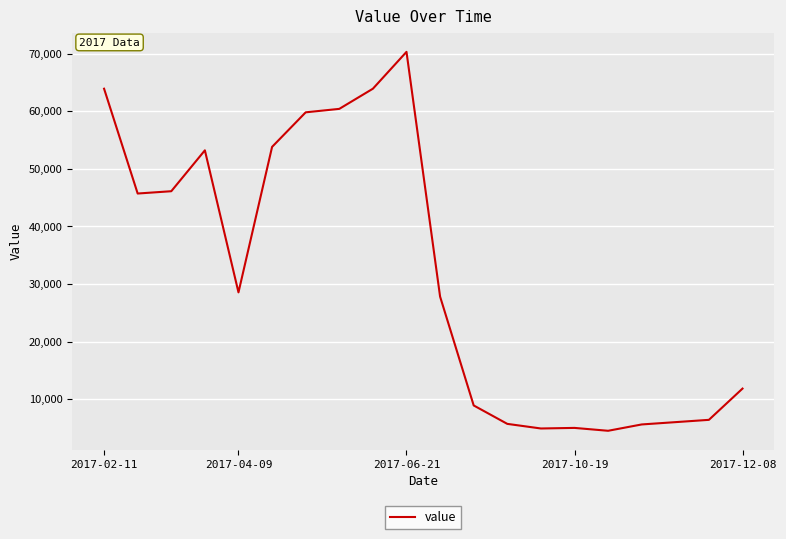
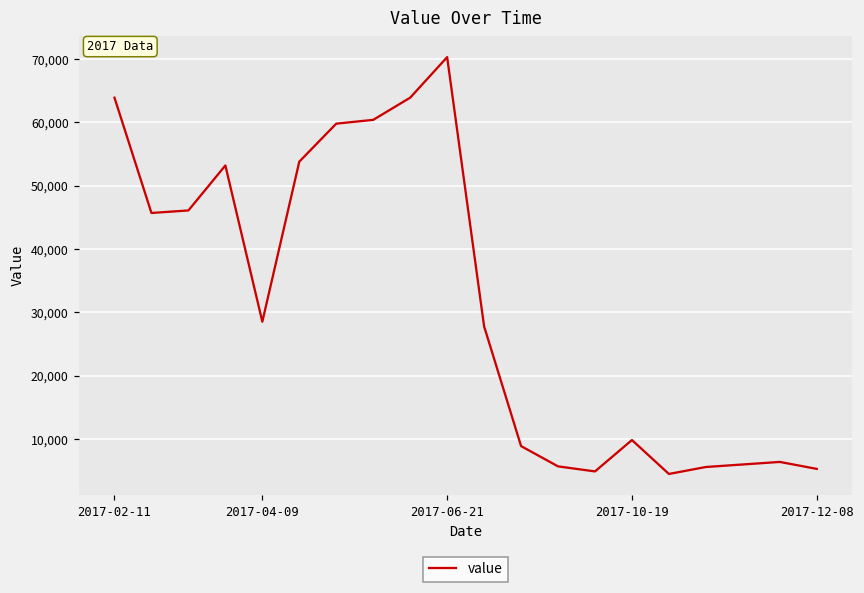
2017-10-19: 5,000 -> 10,000
2017-12-08: 12,000 -> 5,000
